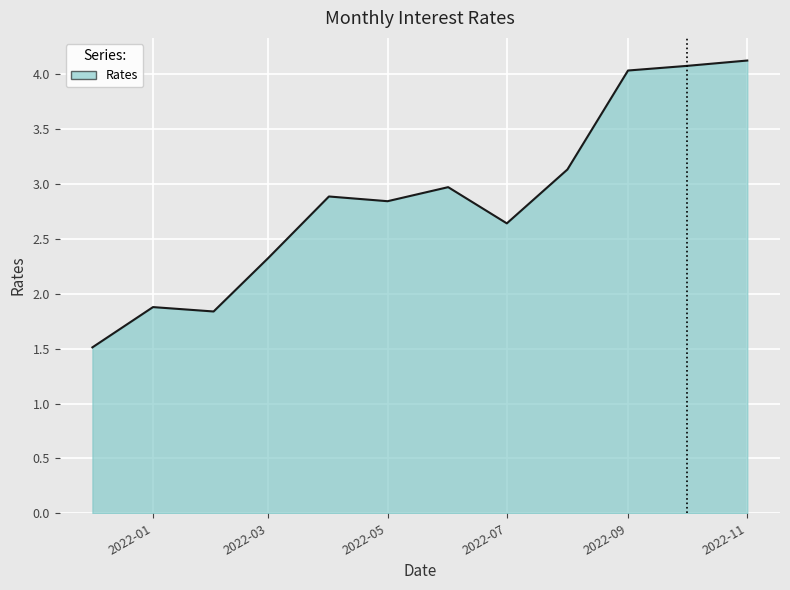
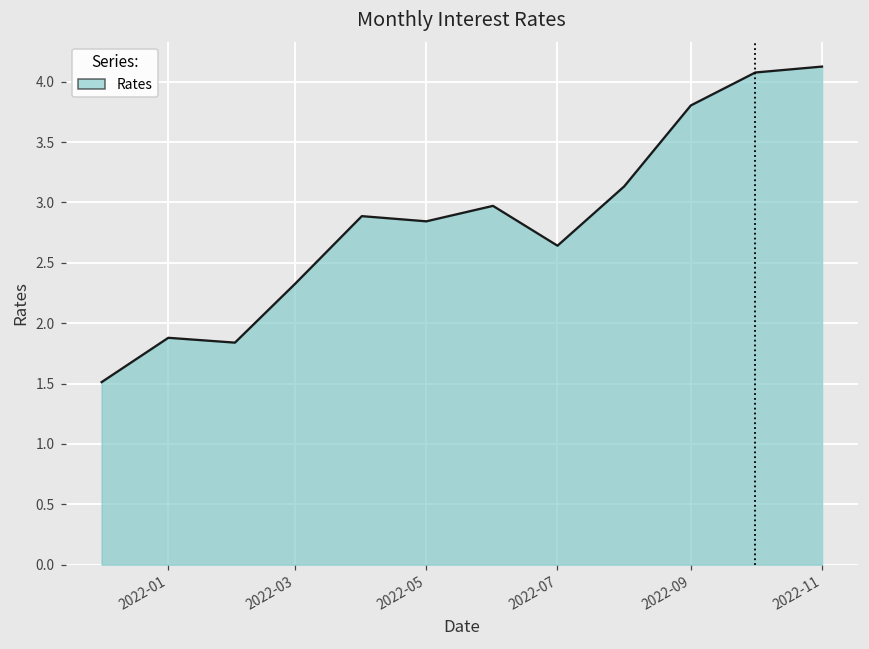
2022-09: 4.04 -> 3.80
